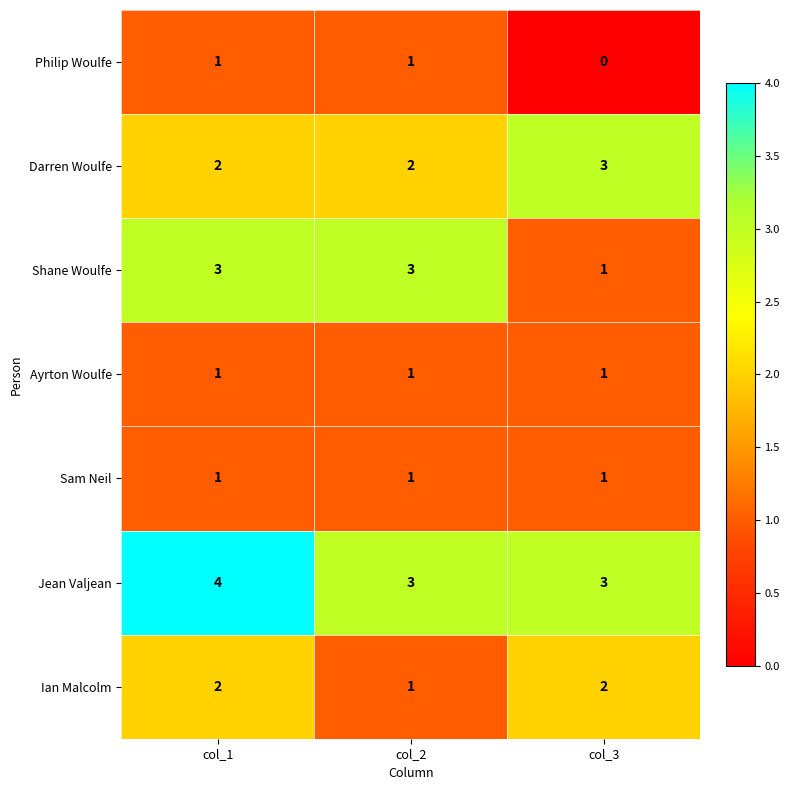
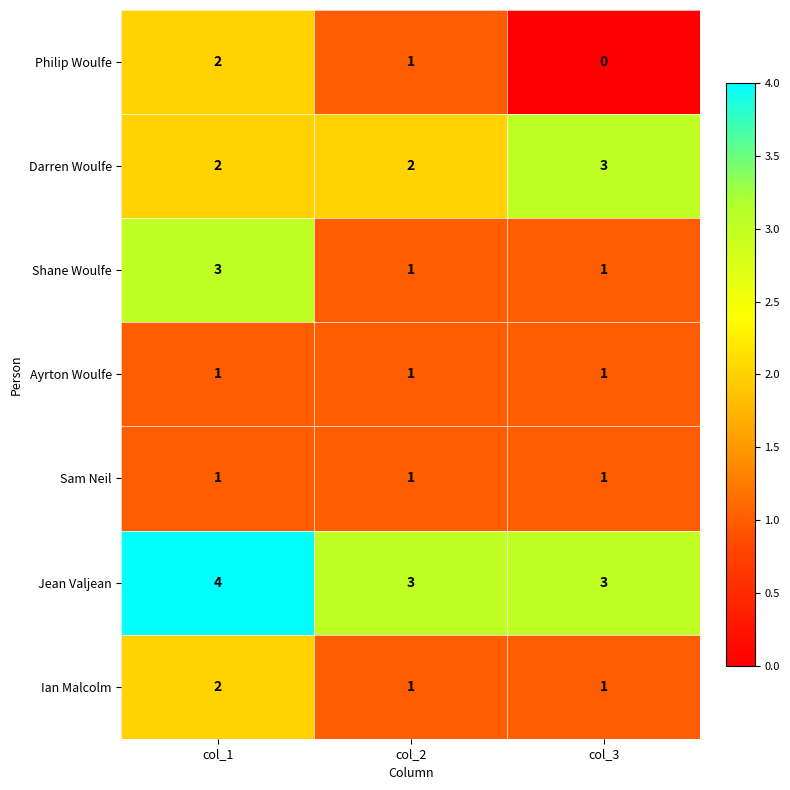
Philip Woulfe, col_1: 1 -> 2
Shane Woulfe, col_2: 3 -> 1
Ian Malcolm, col_3: 2 -> 1
